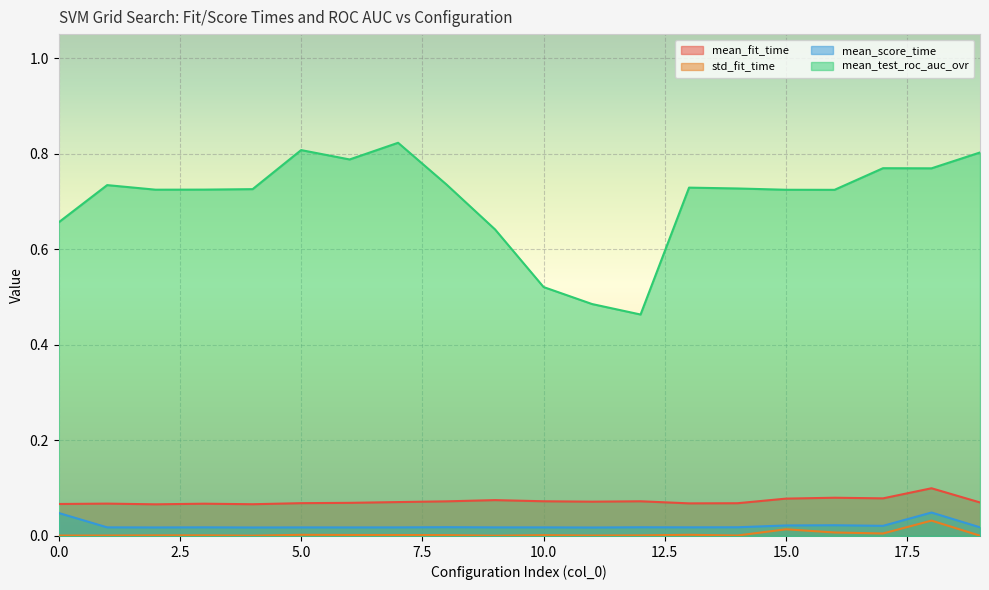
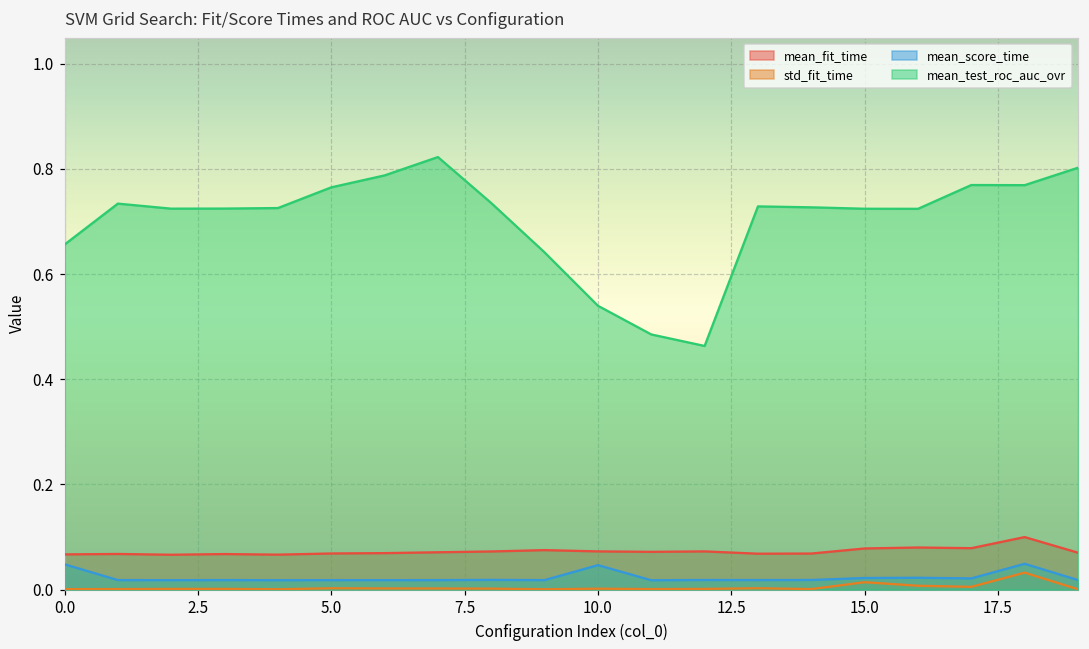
mean_test_roc_auc_ovr, 5.0: 0.81 -> 0.77
mean_score_time, 10.0: 0.02 -> 0.05
mean_test_roc_auc_ovr, 10.0: 0.52 -> 0.54
